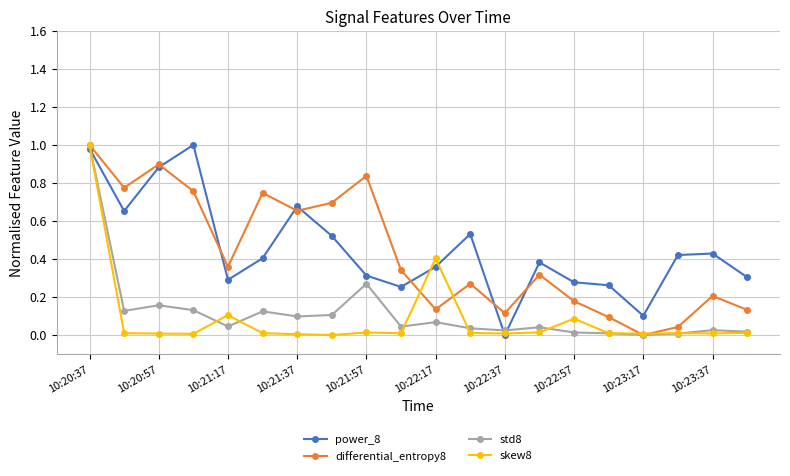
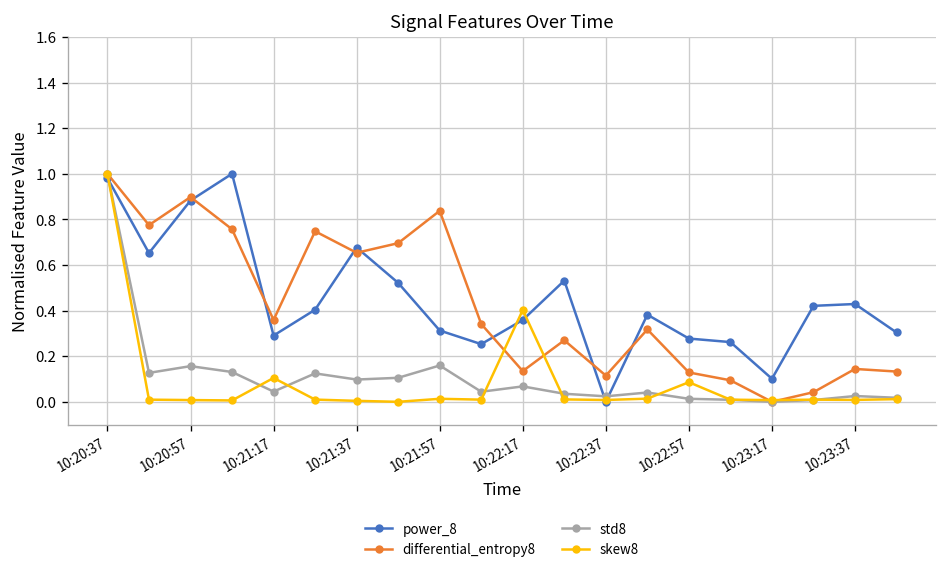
std8, 10:21:57: 0.27 -> 0.16
differential_entropy8, 10:22:57: 0.18 -> 0.13
differential_entropy8, 10:23:37: 0.21 -> 0.14
